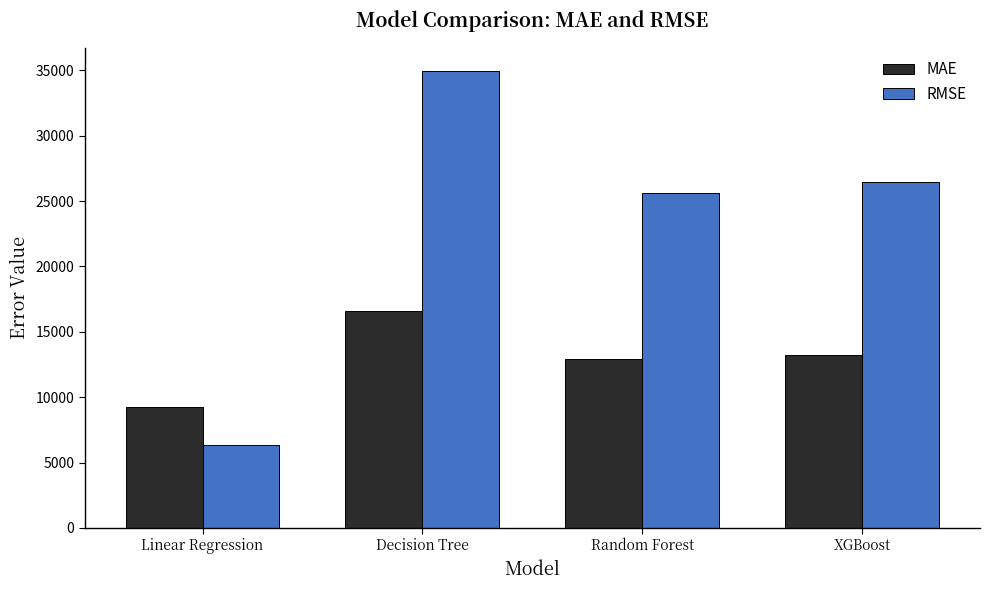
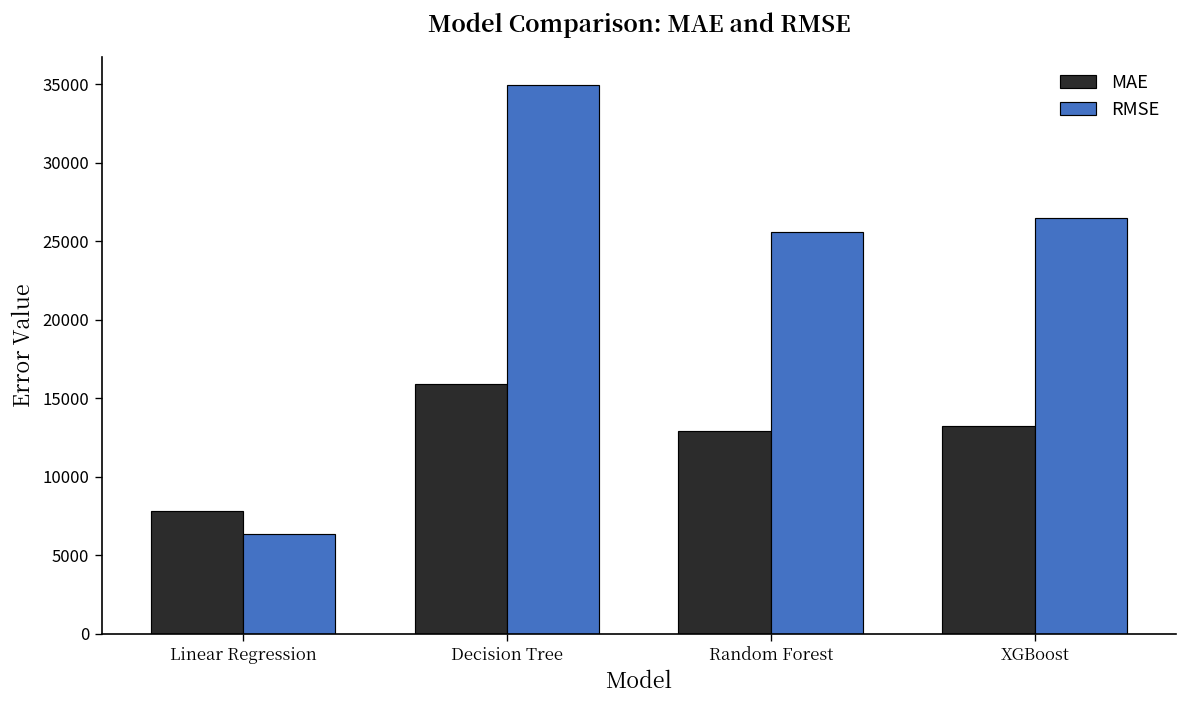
MAE, Linear Regression: 9200 -> 7800
MAE, Decision Tree: 16600 -> 15900
